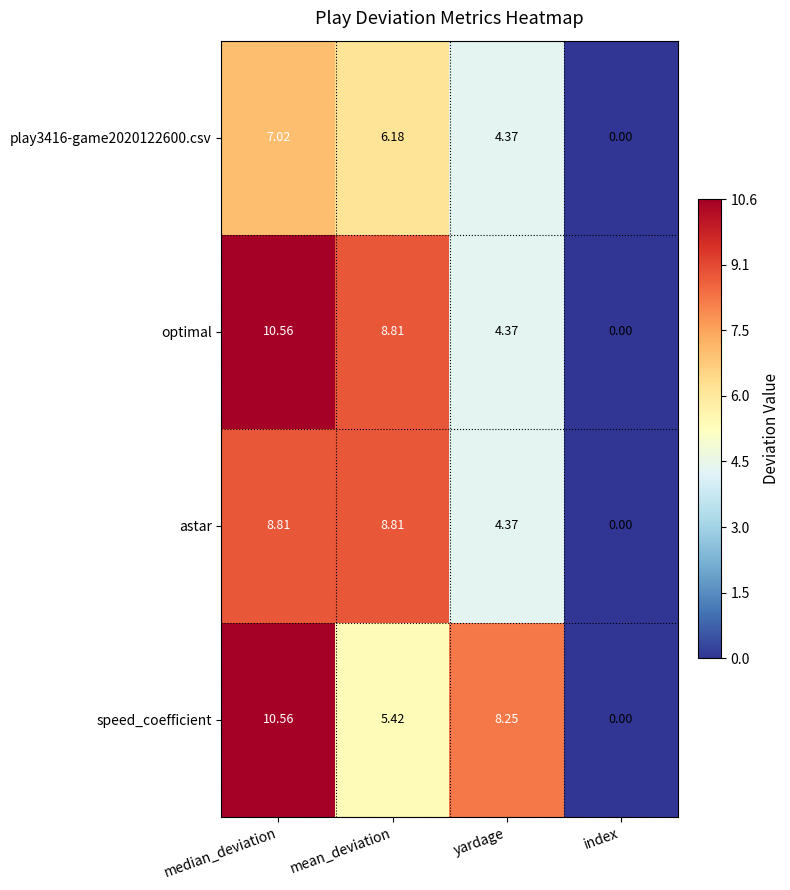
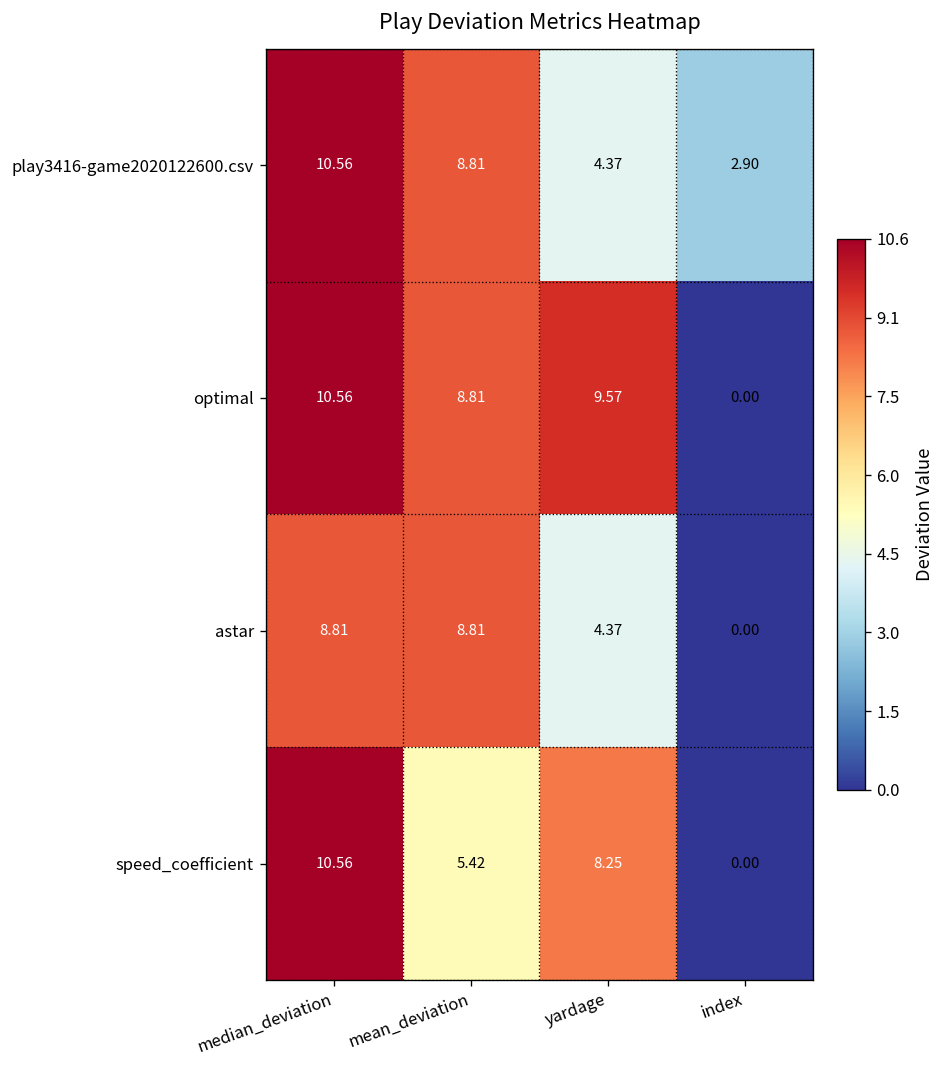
play3416-game2020122600.csv, median_deviation: 7.02 -> 10.56
play3416-game2020122600.csv, mean_deviation: 6.18 -> 8.81
play3416-game2020122600.csv, index: 0.00 -> 2.90
optimal, yardage: 4.37 -> 9.57
